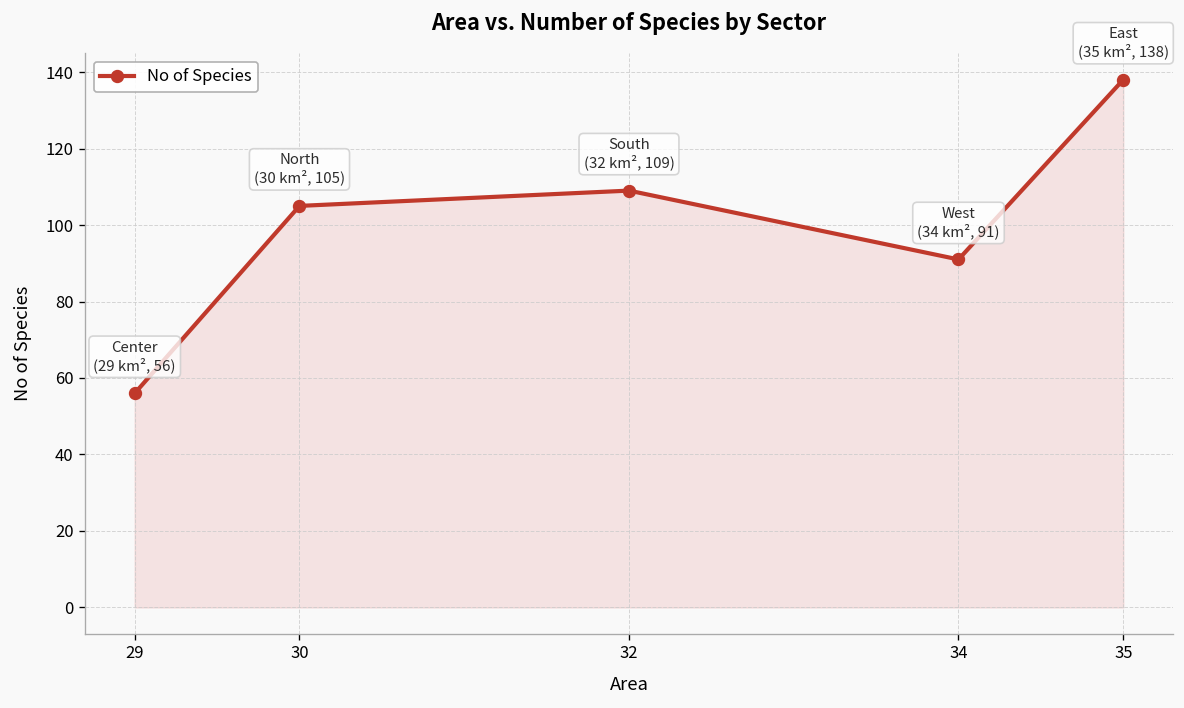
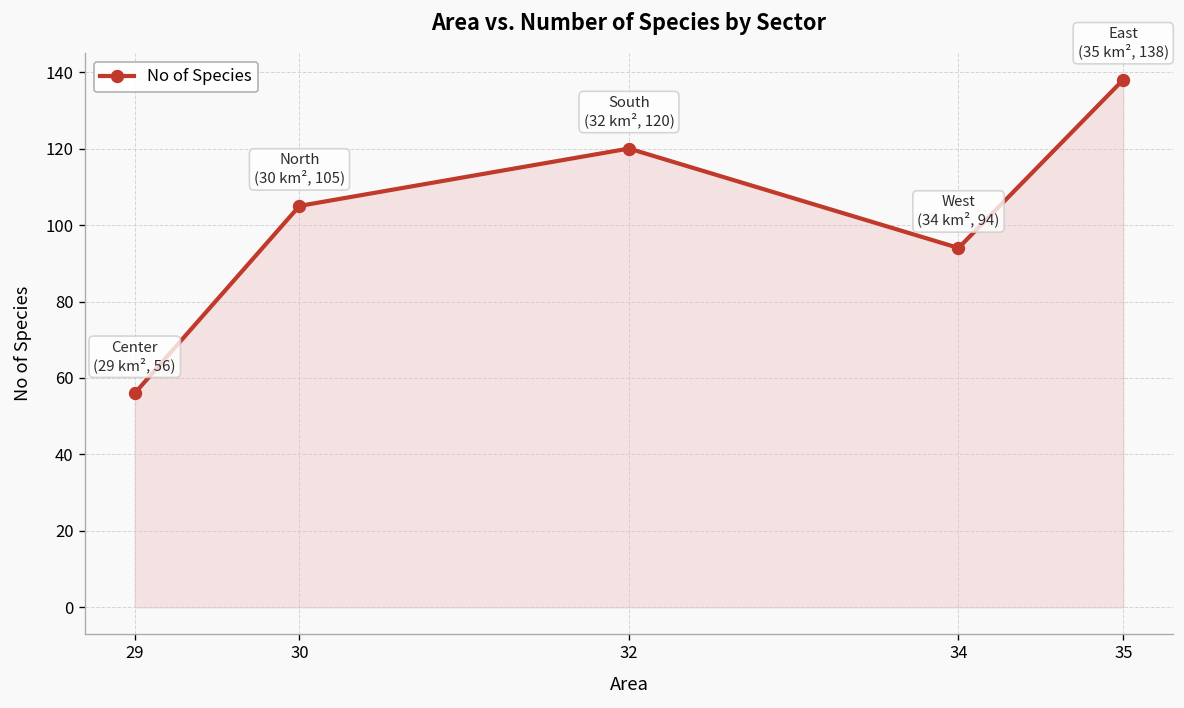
32: 109 -> 120
34: 91 -> 94
